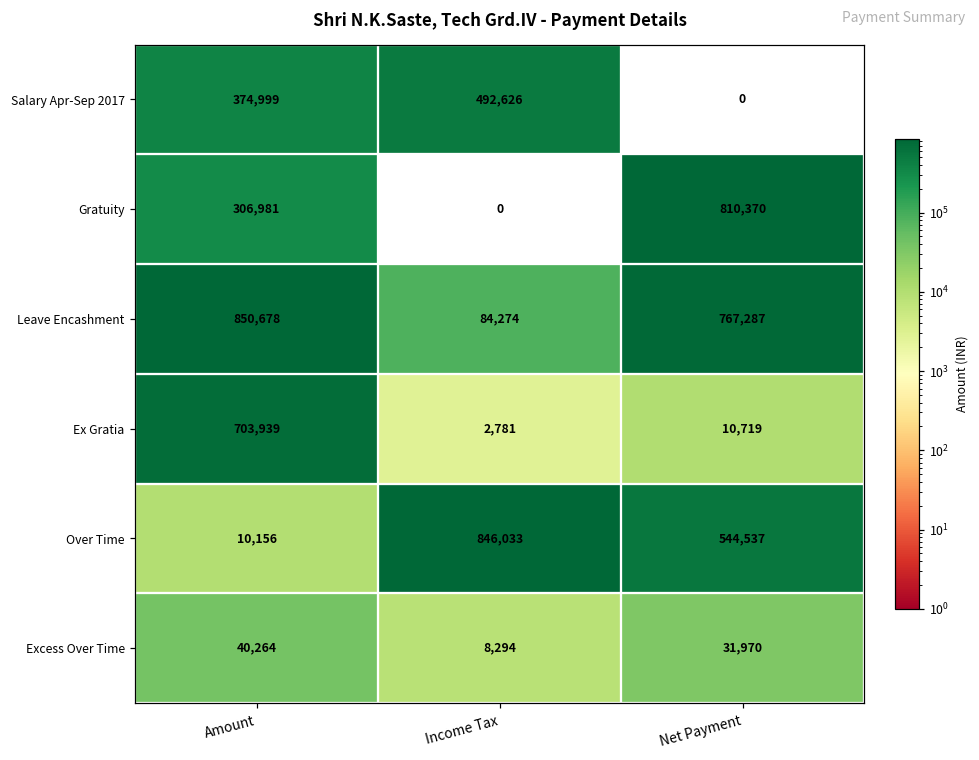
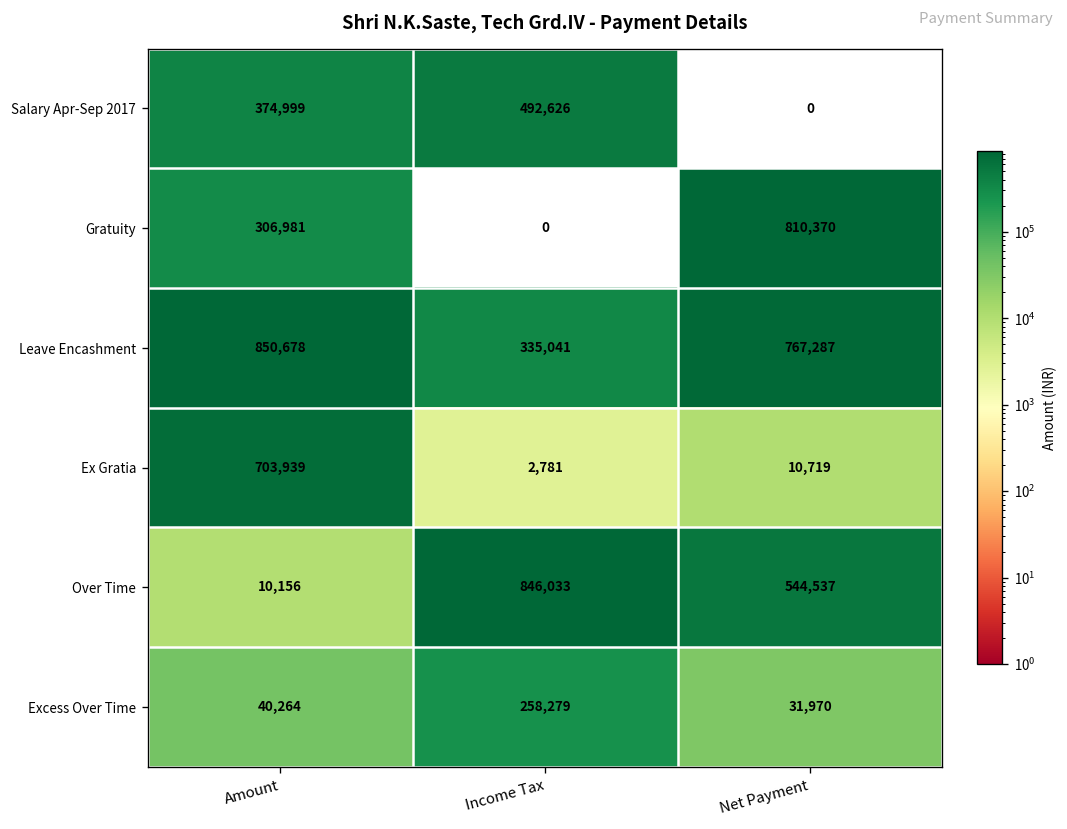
Leave Encashment, Income Tax: 84,274 -> 335,041
Excess Over Time, Income Tax: 8,294 -> 258,279
